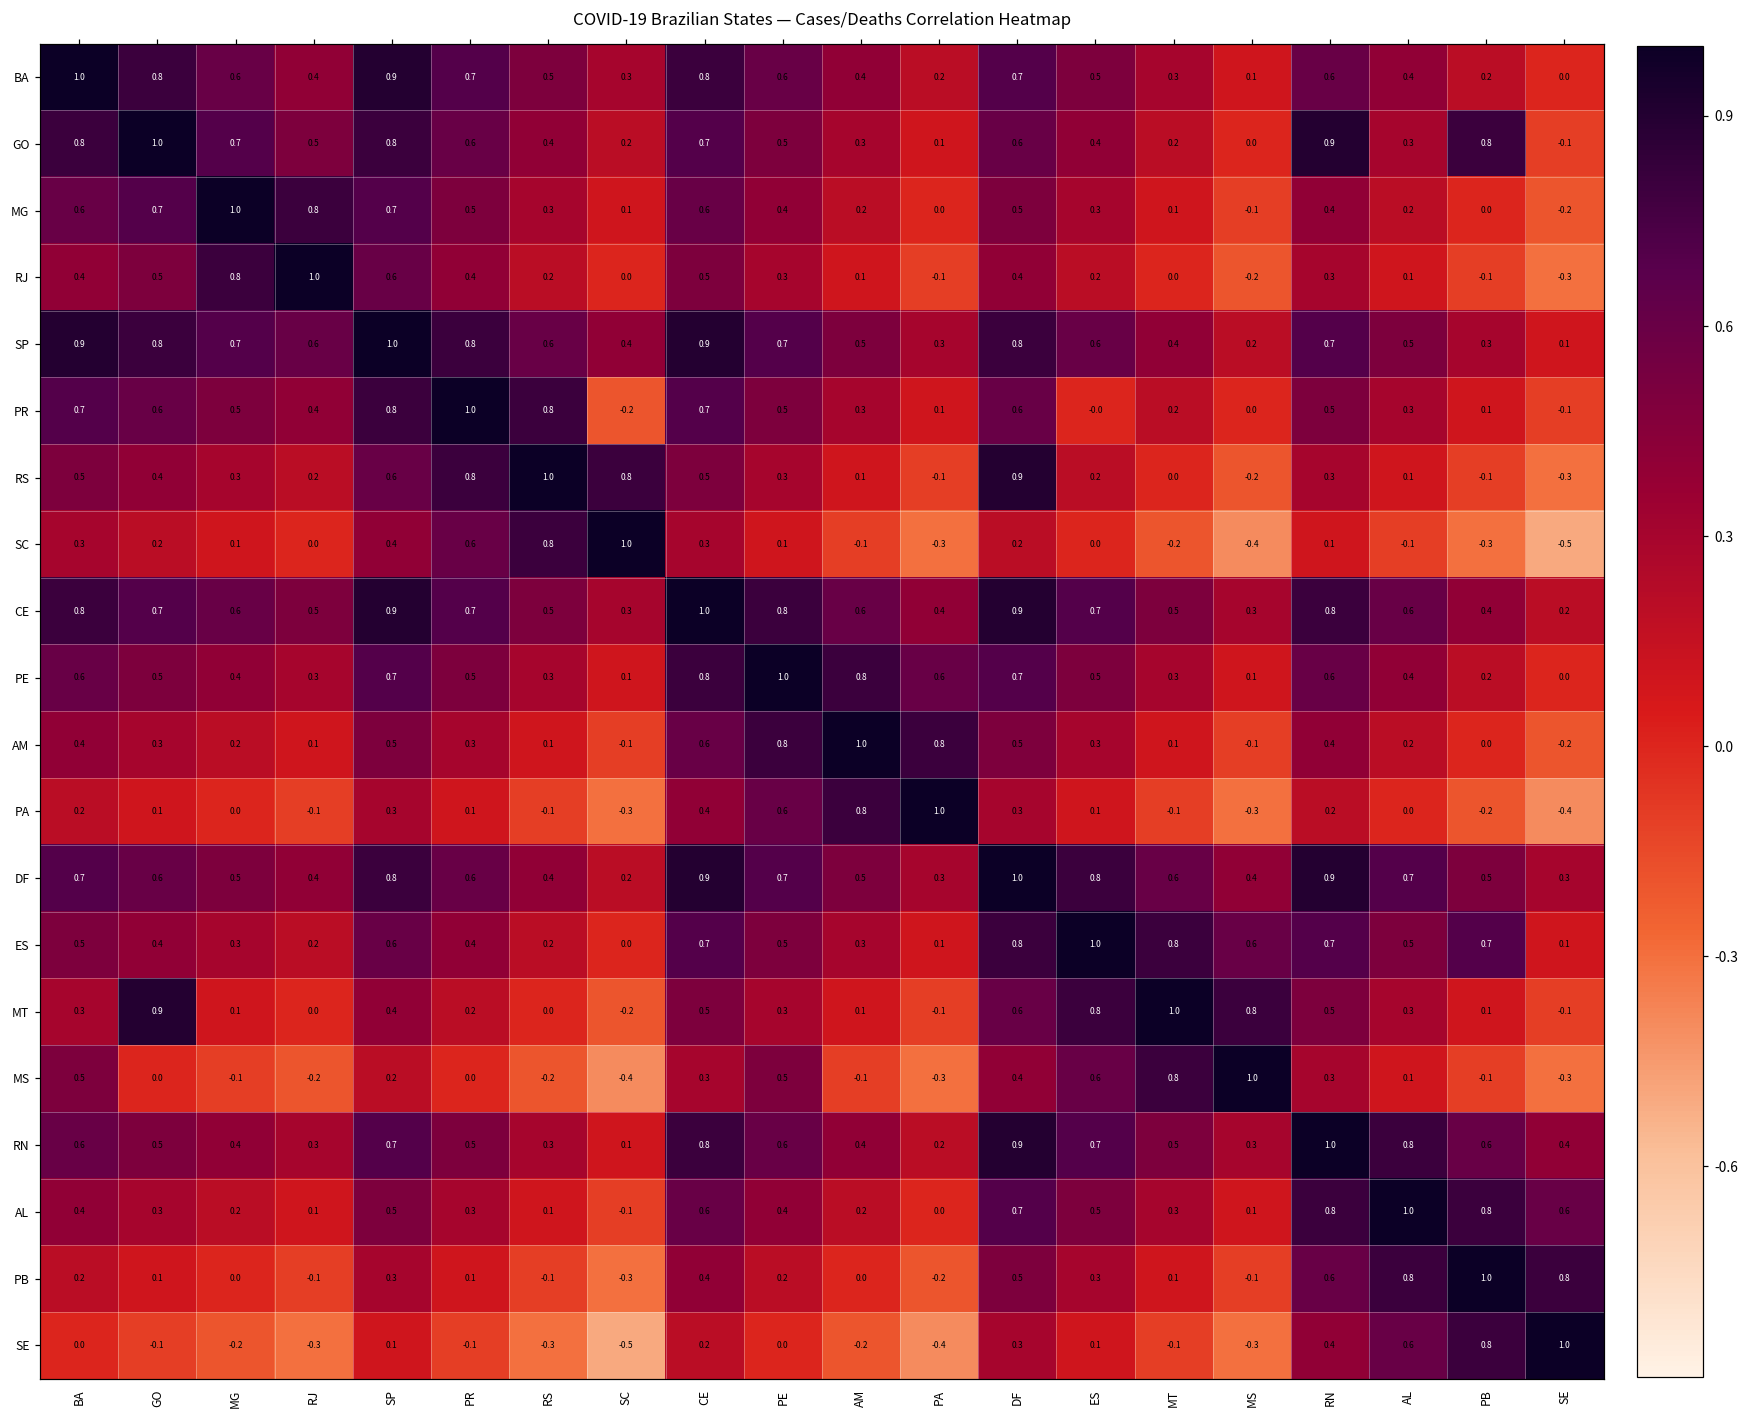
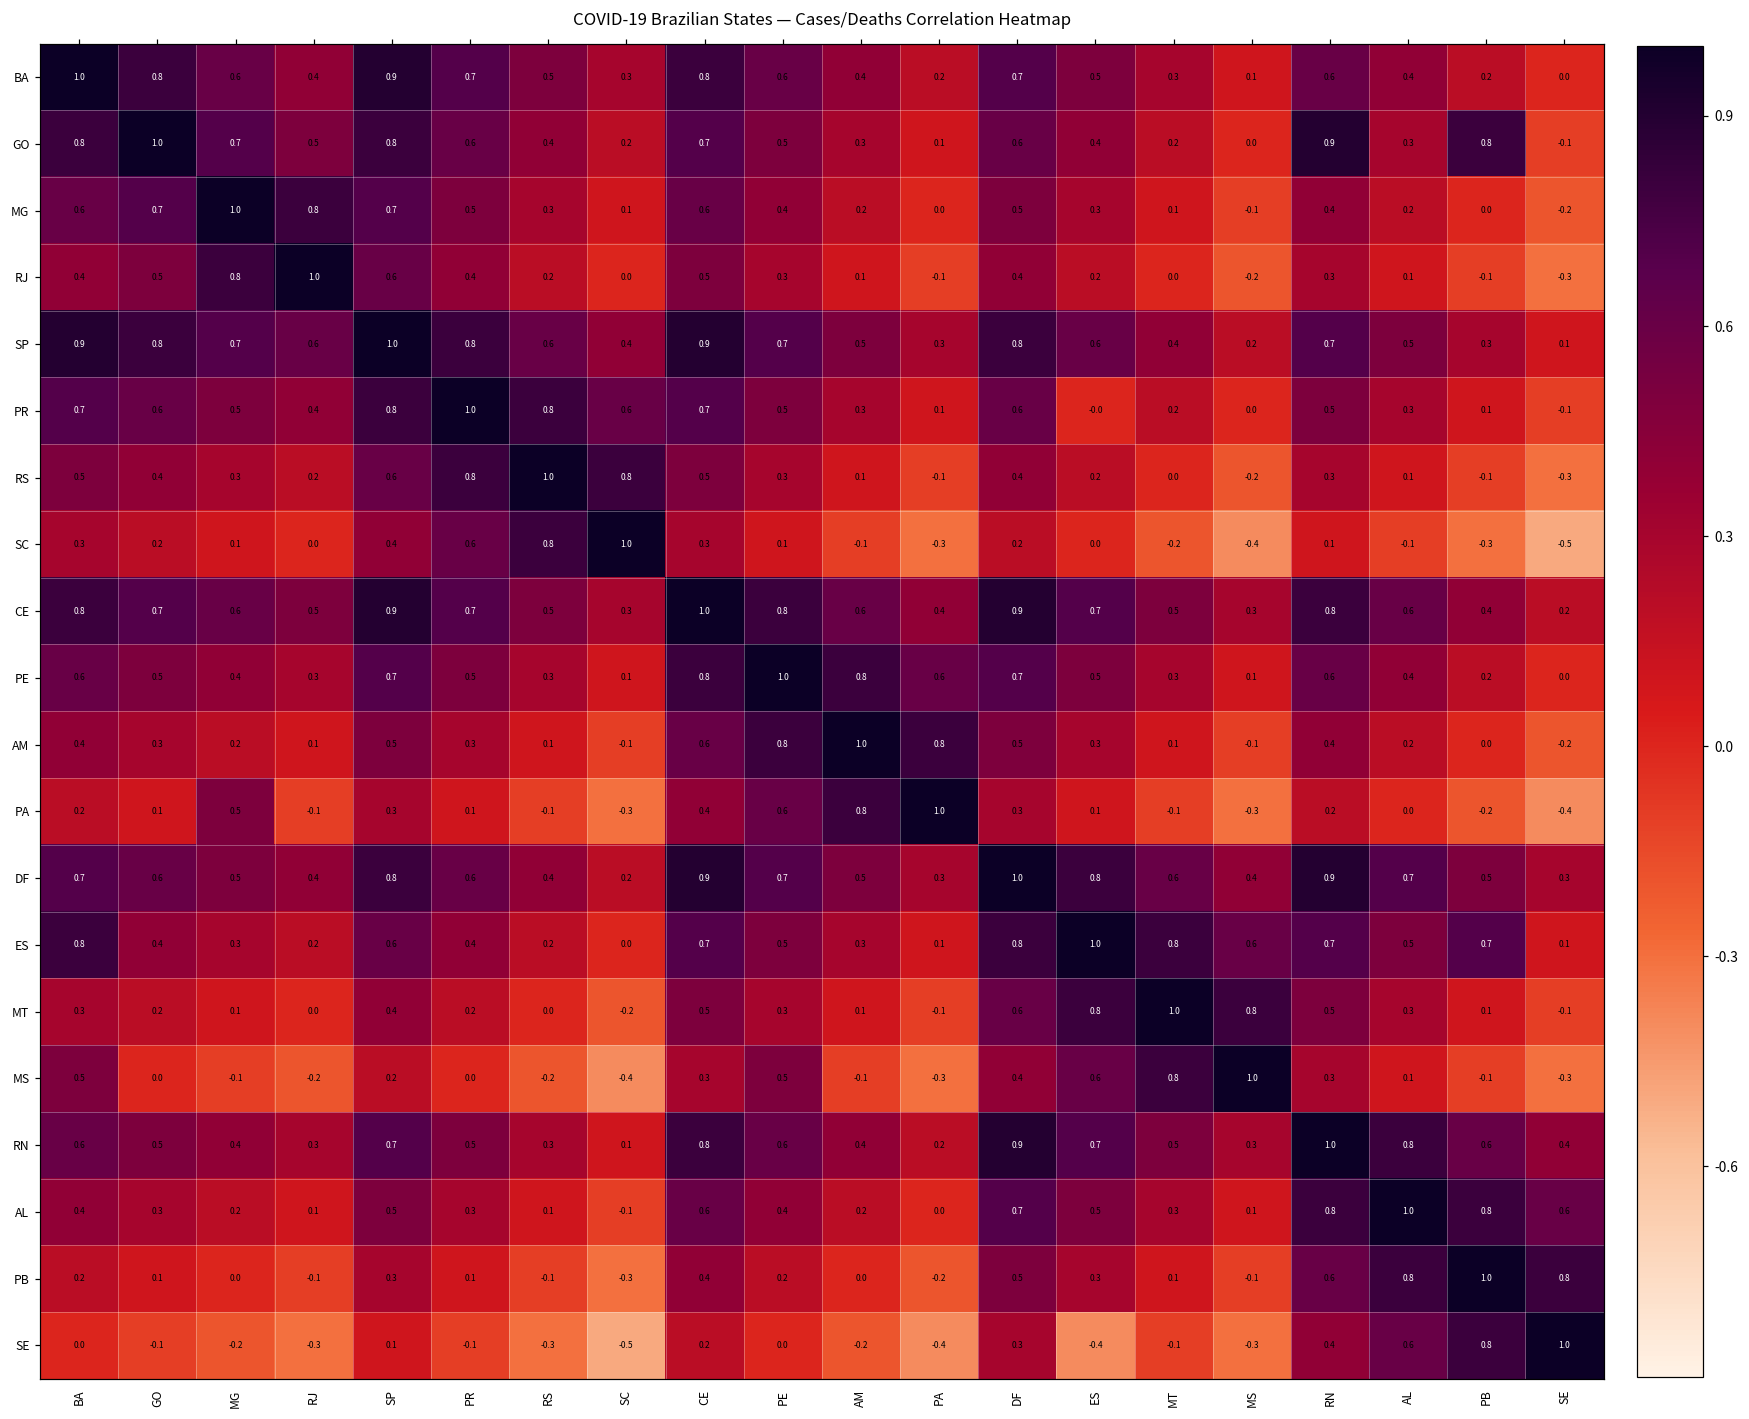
PR, SC: -0.2 -> 0.6
RS, DF: 0.9 -> 0.4
PA, MG: 0.0 -> 0.5
ES, BA: 0.5 -> 0.8
MT, GO: 0.9 -> 0.2
SE, ES: 0.1 -> -0.4
